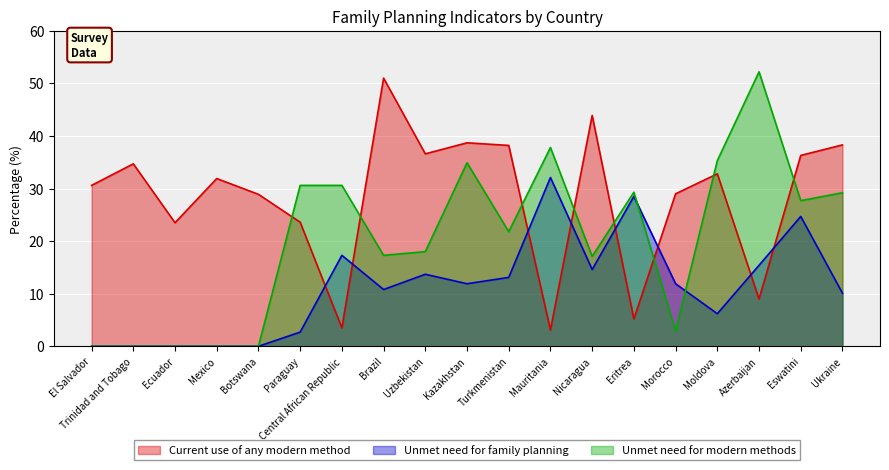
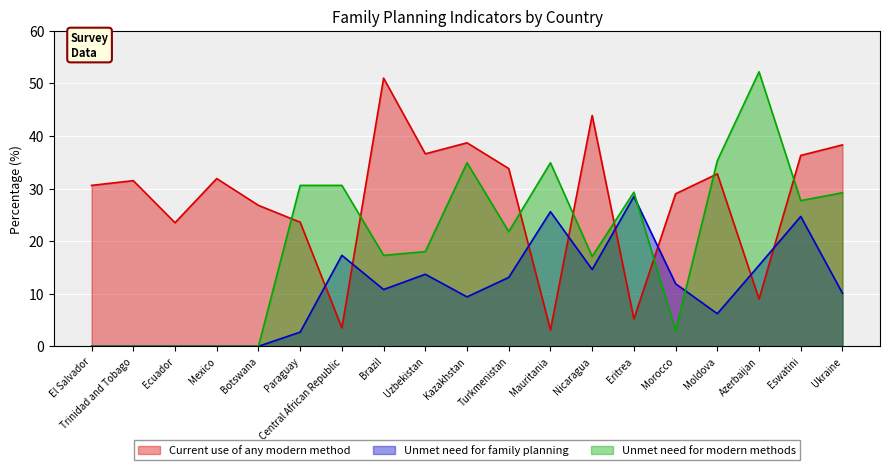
Current use of any modern method, Trinidad and Tobago: 35 -> 32
Current use of any modern method, Botswana: 29 -> 27
Unmet need for family planning, Kazakhstan: 12 -> 9
Current use of any modern method, Turkmenistan: 38 -> 34
Unmet need for family planning, Mauritania: 32 -> 26
Unmet need for modern methods, Mauritania: 38 -> 35
